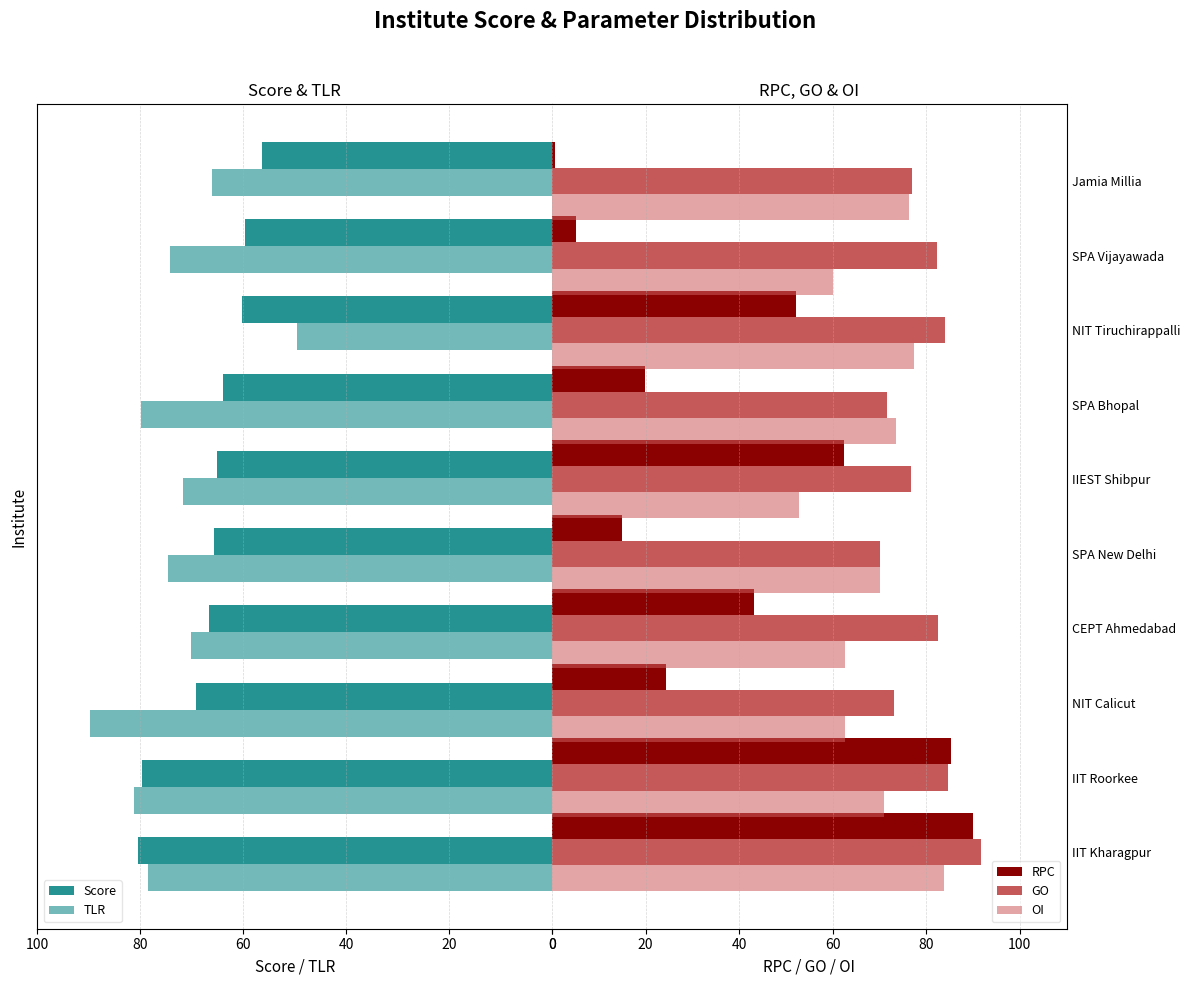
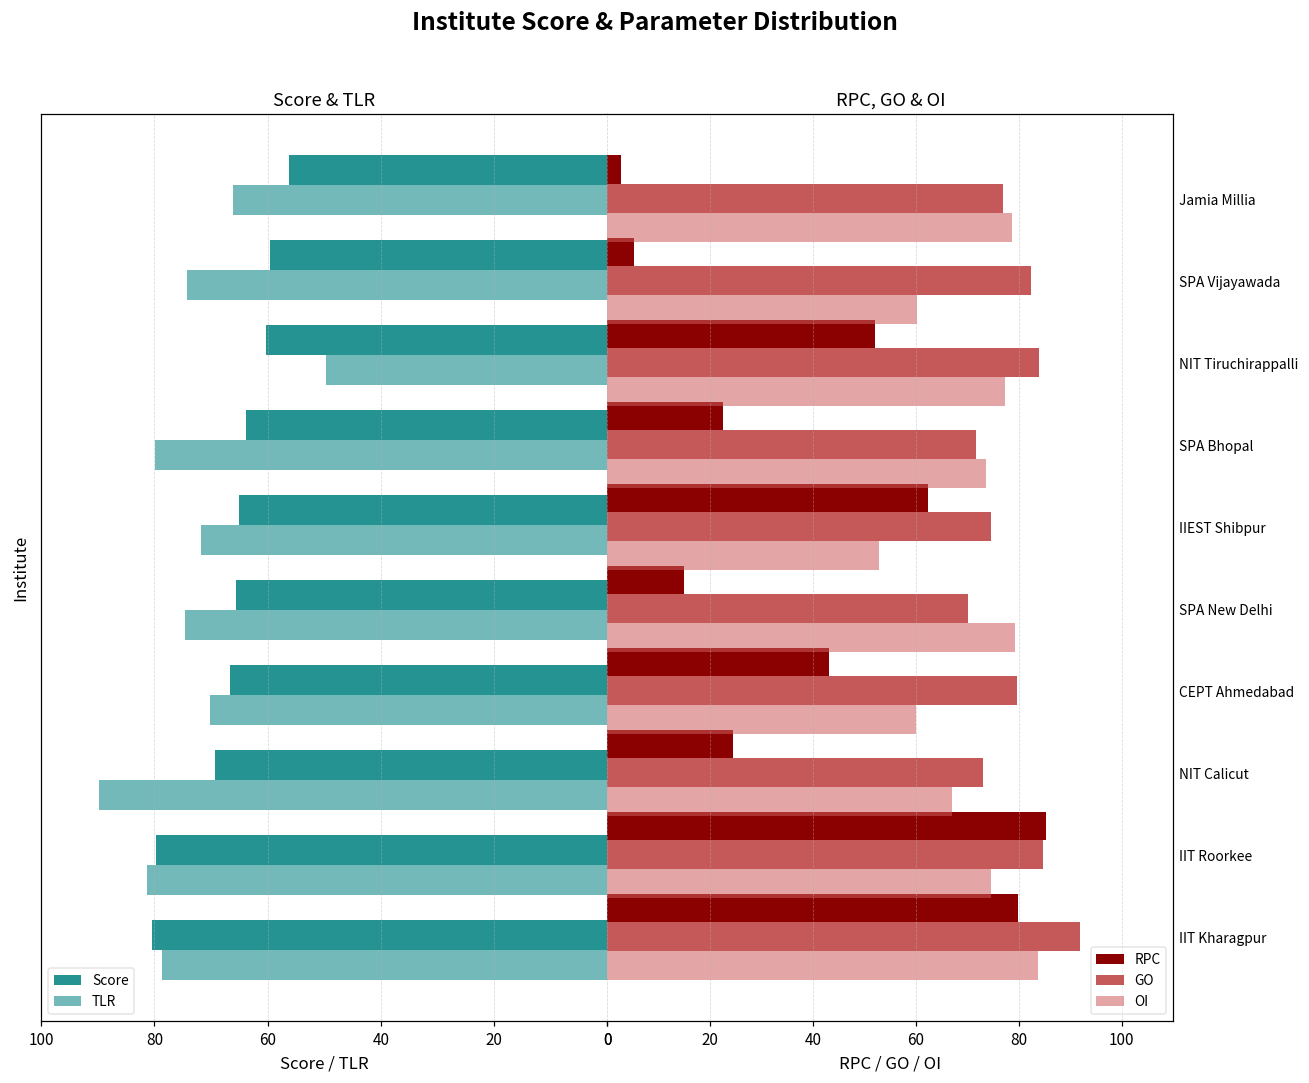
RPC, GO & OI, RPC, Jamia Millia: 1 -> 3
RPC, GO & OI, OI, Jamia Millia: 76 -> 79
RPC, GO & OI, RPC, SPA Bhopal: 20 -> 23
RPC, GO & OI, GO, IIEST Shibpur: 77 -> 75
RPC, GO & OI, OI, SPA New Delhi: 70 -> 79
RPC, GO & OI, GO, CEPT Ahmedabad: 83 -> 80
RPC, GO & OI, OI, CEPT Ahmedabad: 63 -> 60
RPC, GO & OI, OI, NIT Calicut: 63 -> 67
RPC, GO & OI, OI, IIT Roorkee: 71 -> 75
RPC, GO & OI, RPC, IIT Kharagpur: 90 -> 80
